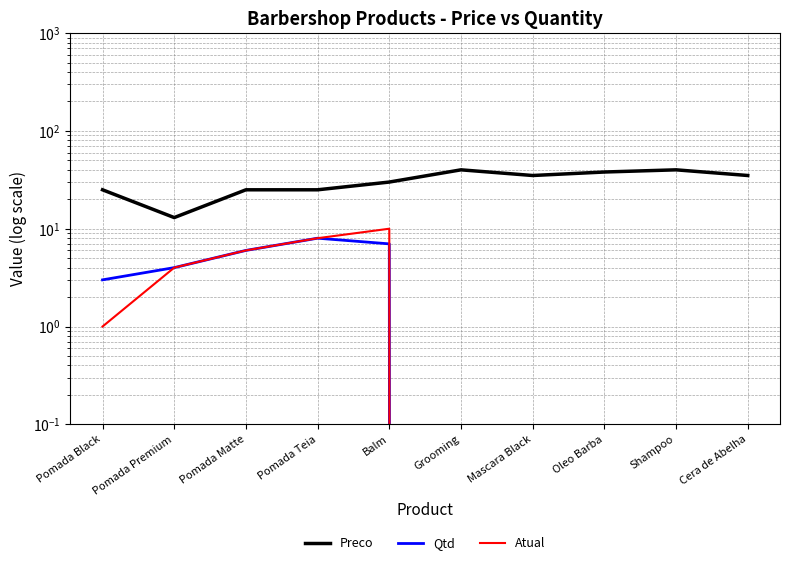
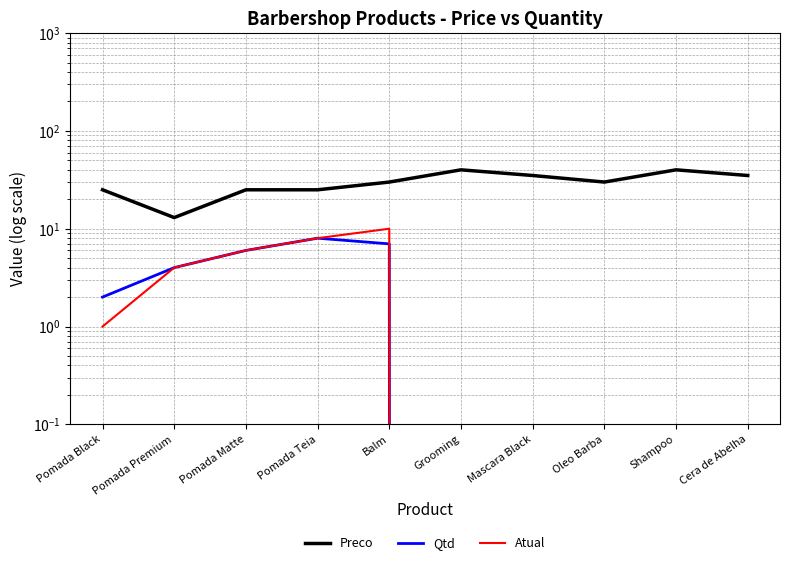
Qtd, Pomada Black: 3 -> 2
Preco, Oleo Barba: 38 -> 30
